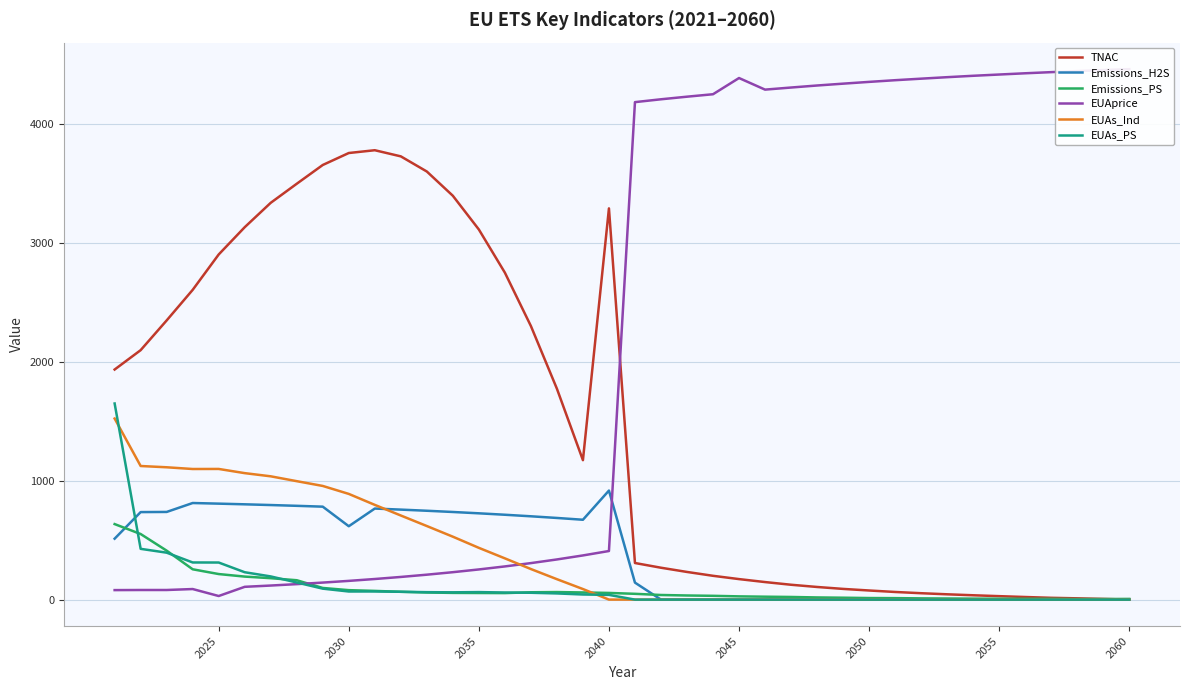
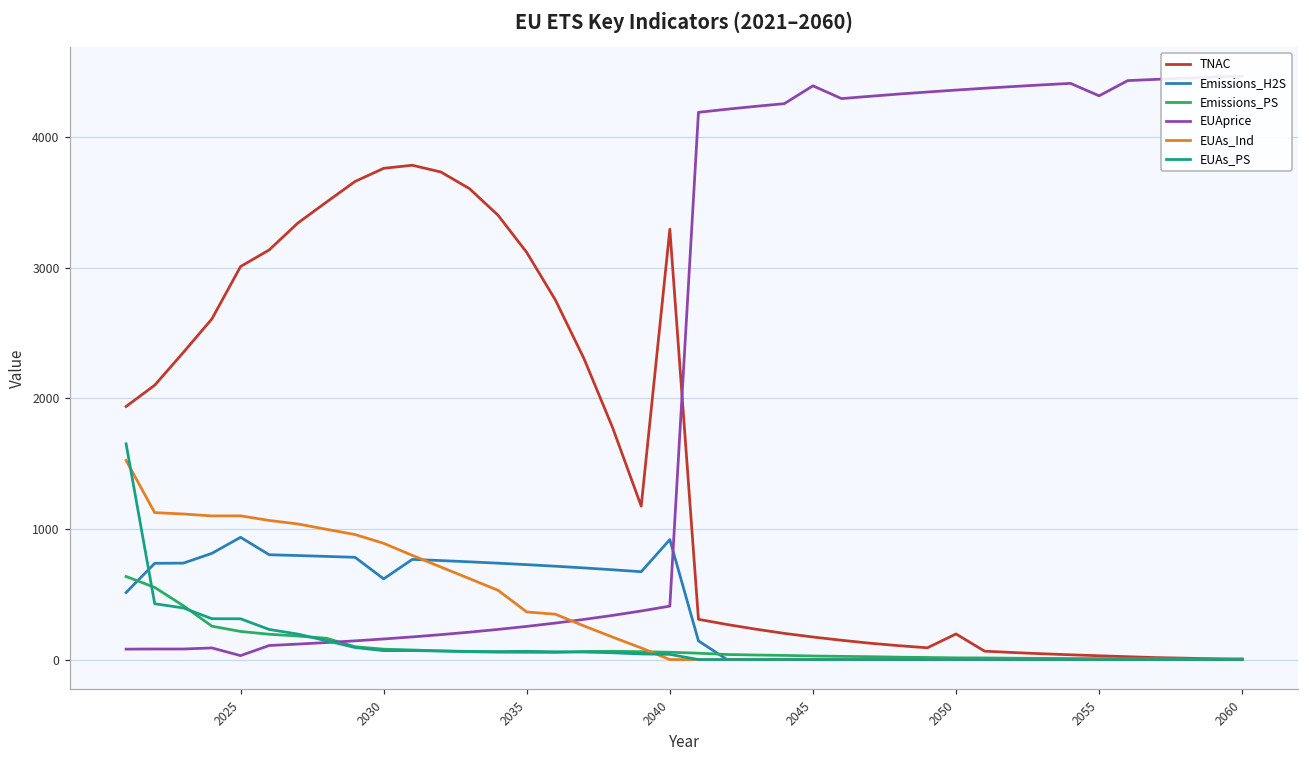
TNAC, 2025: 2910 -> 3010
Emissions_H2S, 2025: 810 -> 940
EUAs_Ind, 2035: 440 -> 360
TNAC, 2050: 80 -> 200
EUAprice, 2055: 4420 -> 4310
